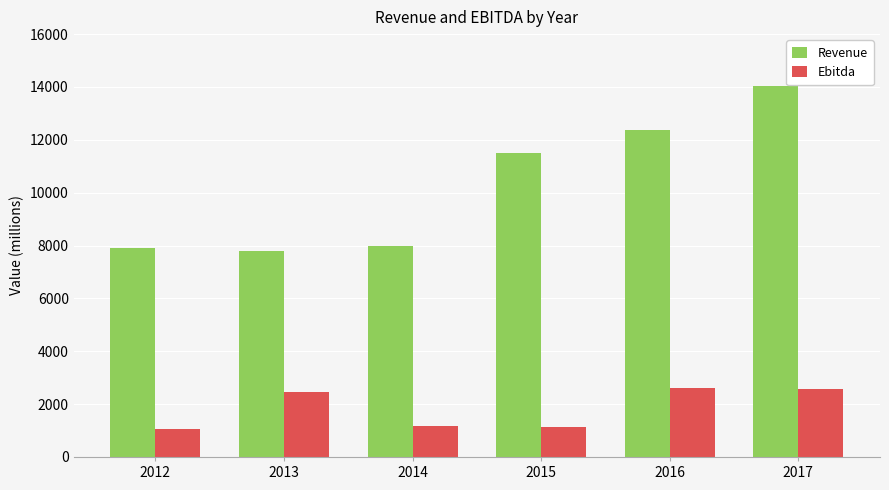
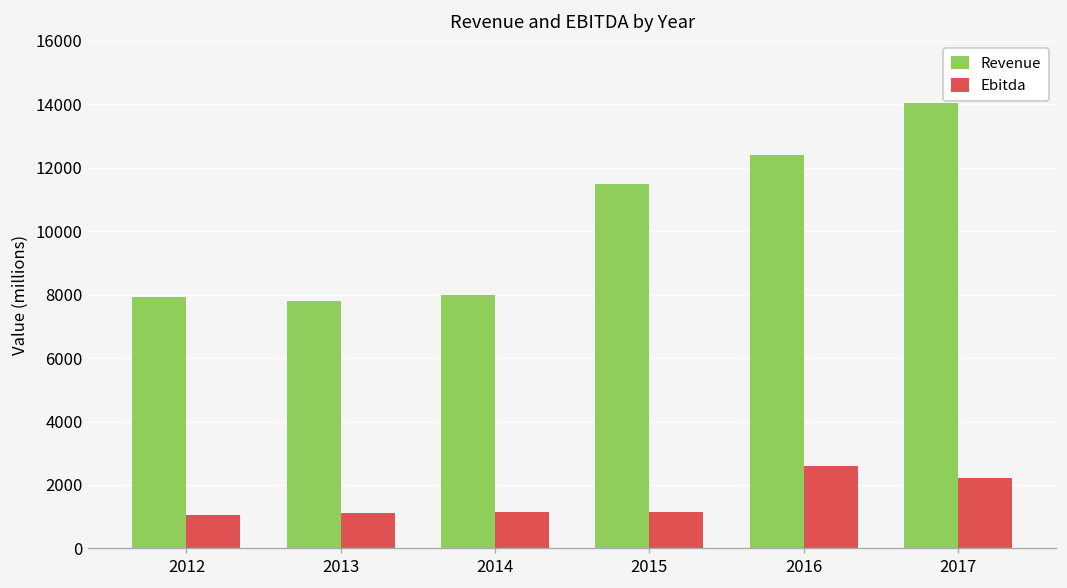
Ebitda, 2013: 2400 -> 1100
Ebitda, 2017: 2600 -> 2200
